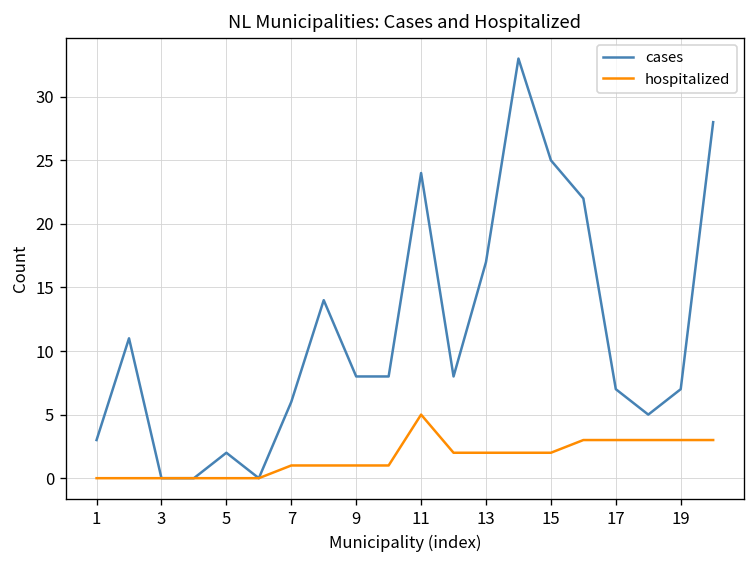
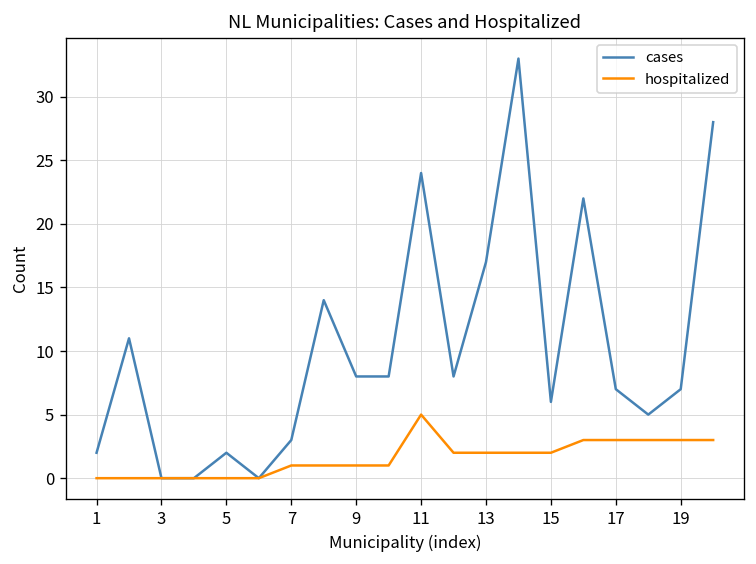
cases, 1: 3 -> 2
cases, 7: 6 -> 3
cases, 15: 25 -> 6
